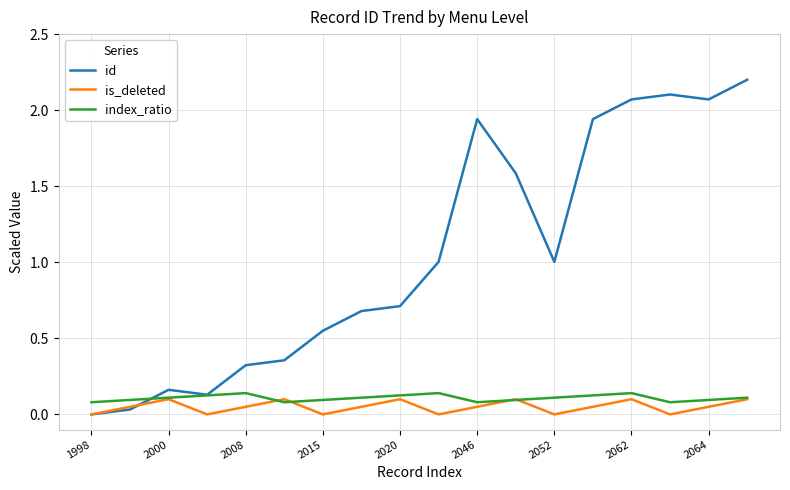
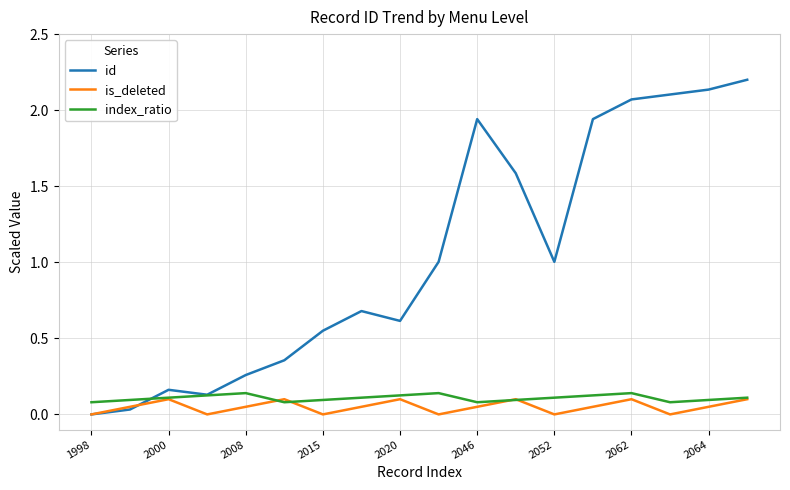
id, 2008: 0.32 -> 0.26
id, 2020: 0.71 -> 0.61
id, 2064: 2.07 -> 2.14
